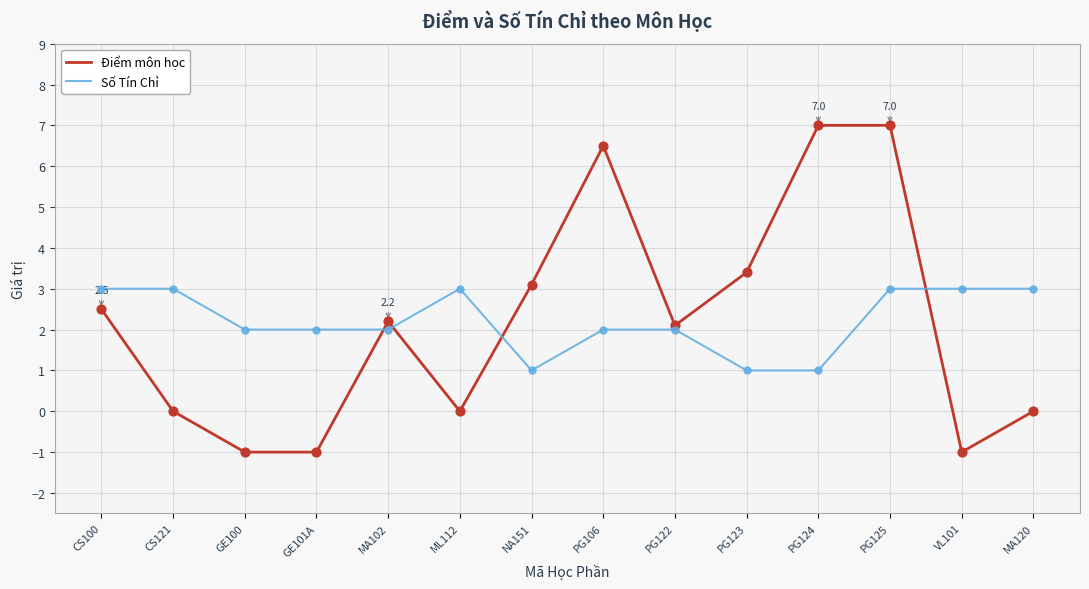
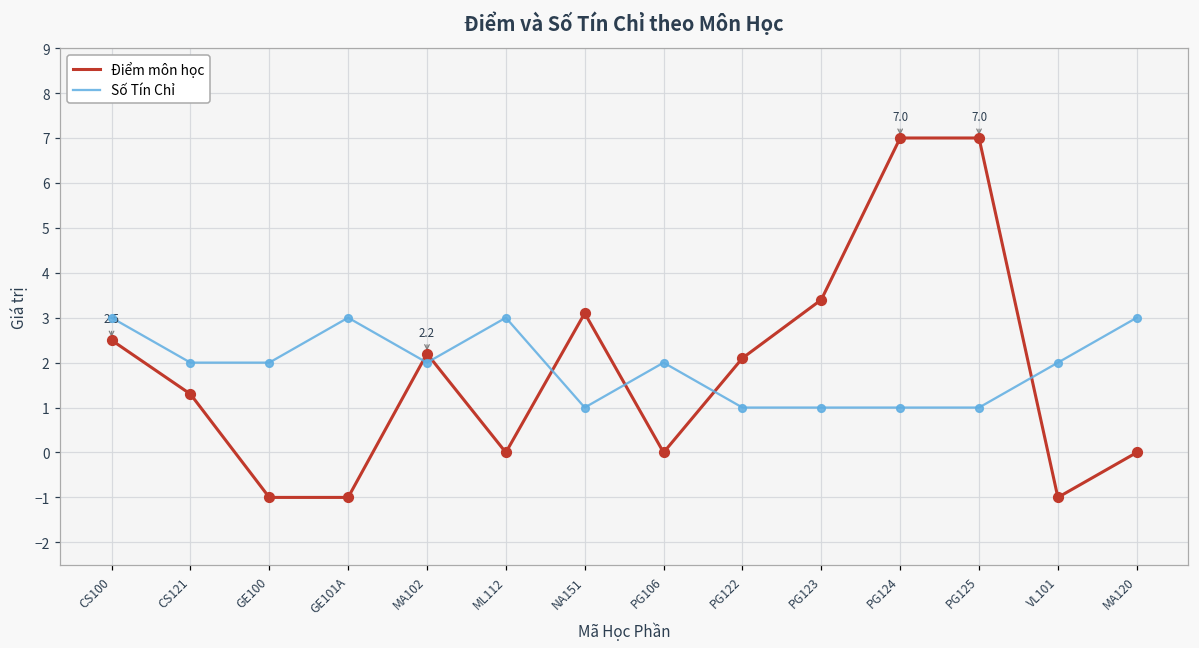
Điểm môn học, CS121: 0.0 -> 1.3
Số Tín Chỉ, CS121: 3 -> 2
Số Tín Chỉ, GE101A: 2 -> 3
Điểm môn học, PG106: 6.5 -> 0.0
Số Tín Chỉ, PG122: 2 -> 1
Số Tín Chỉ, PG125: 3 -> 1
Số Tín Chỉ, VL101: 3 -> 2
